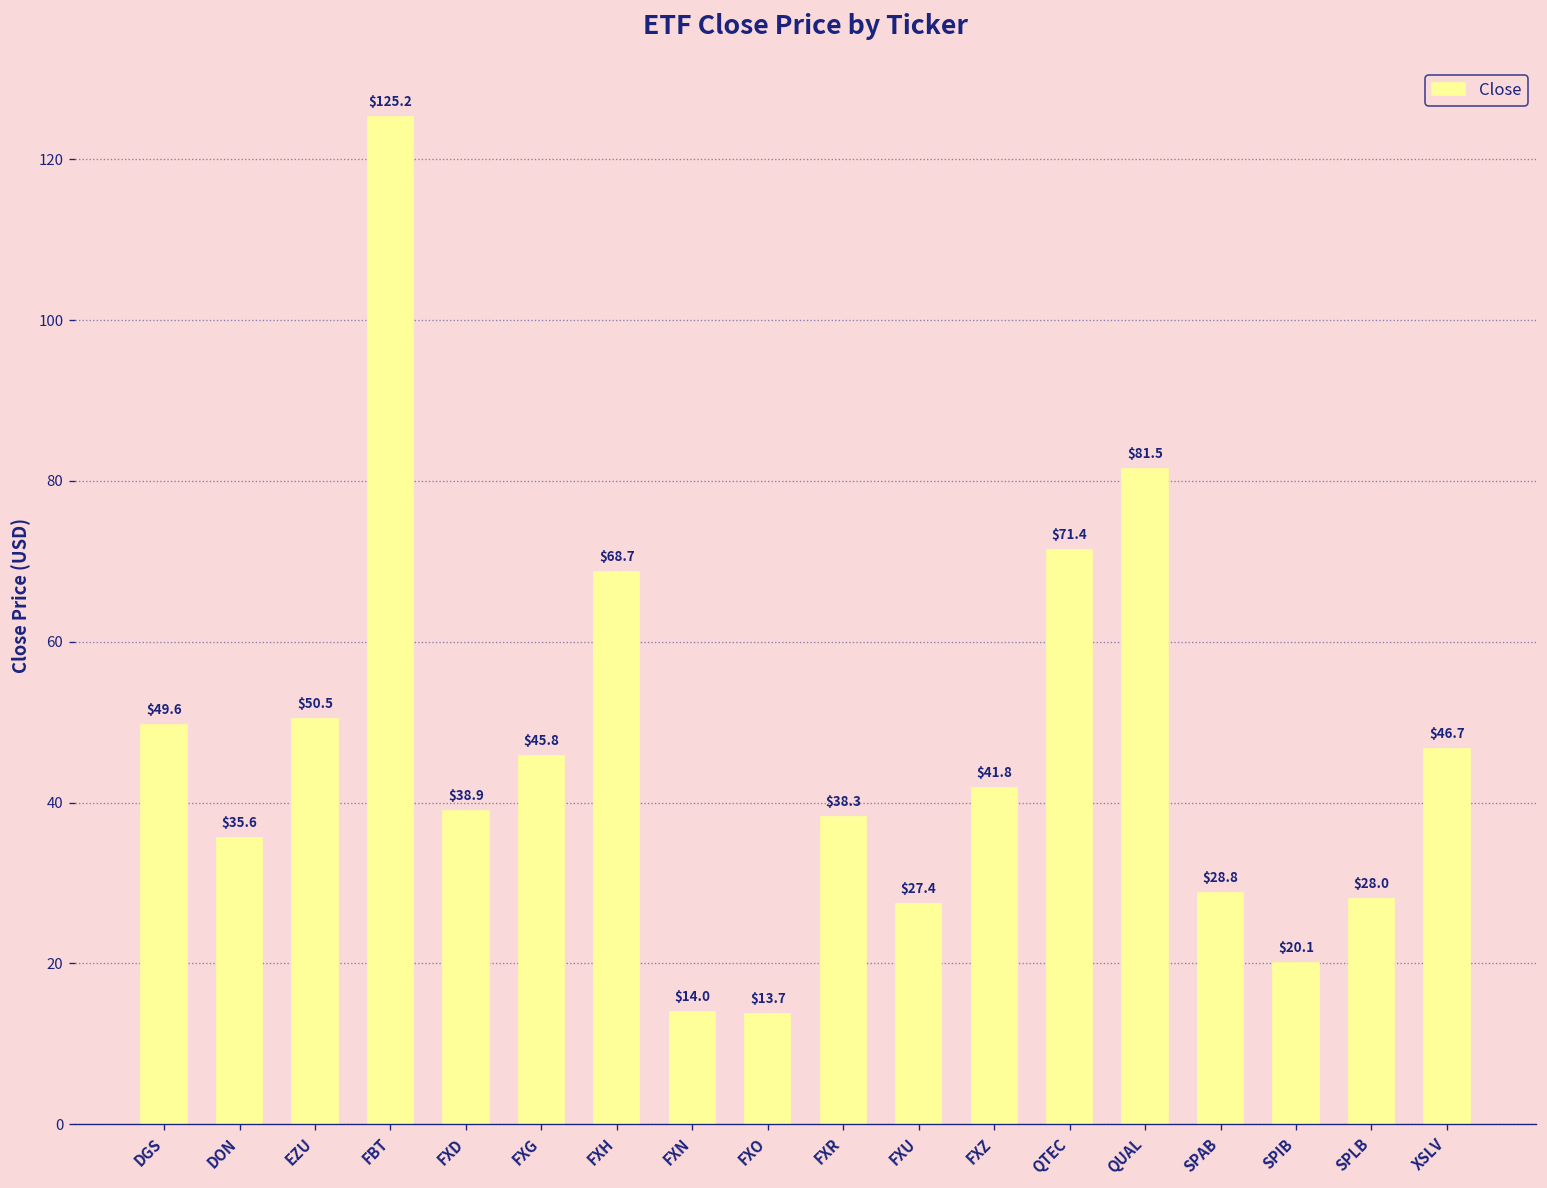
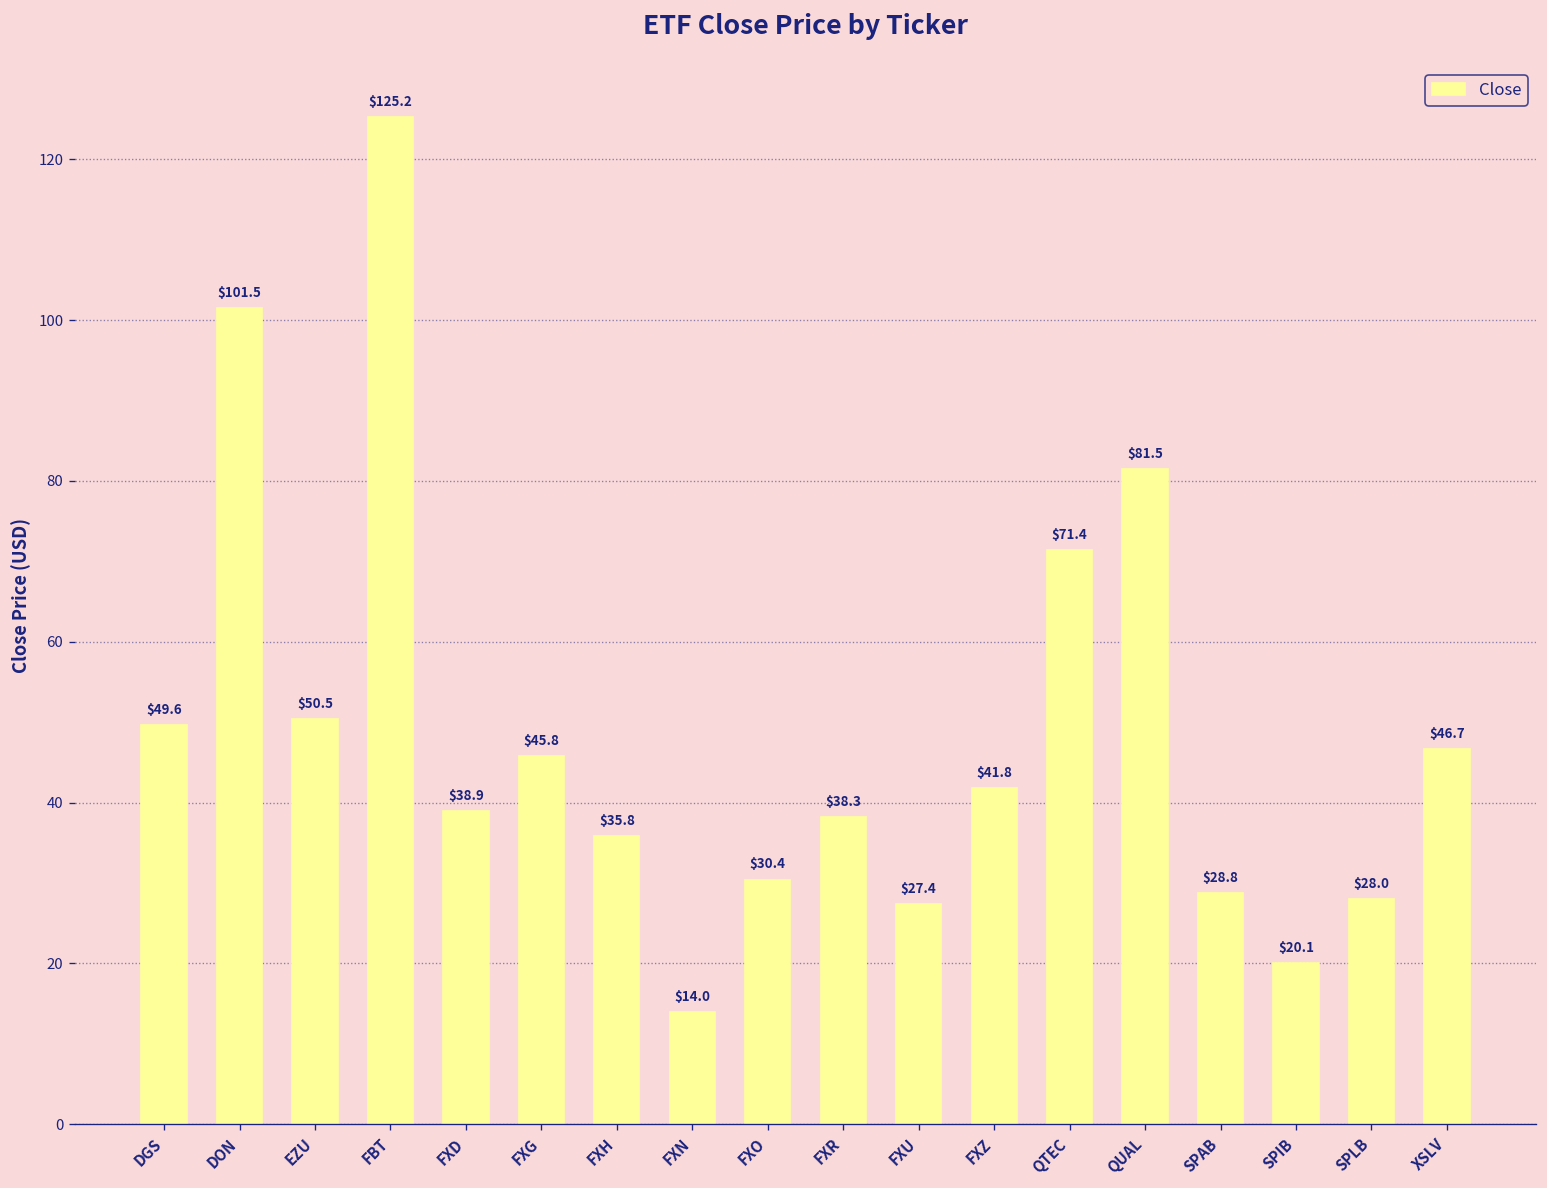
DON: $35.6 -> $101.5
FXH: $68.7 -> $35.8
FXO: $13.7 -> $30.4
